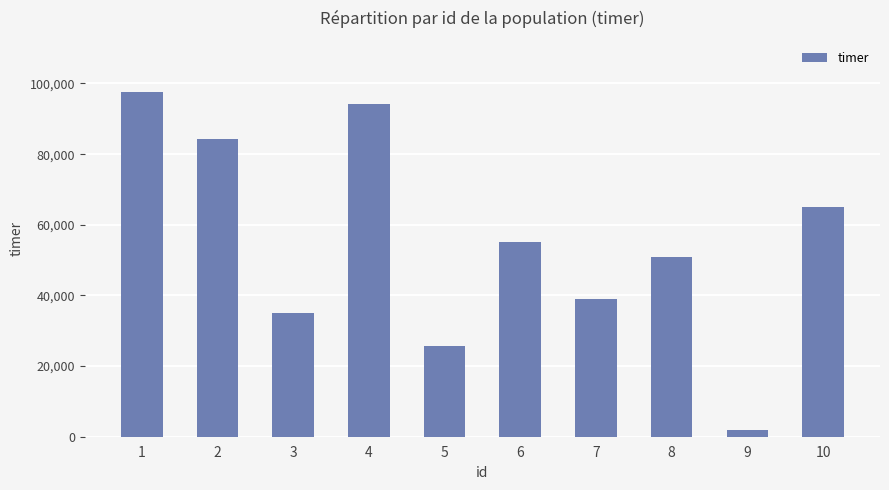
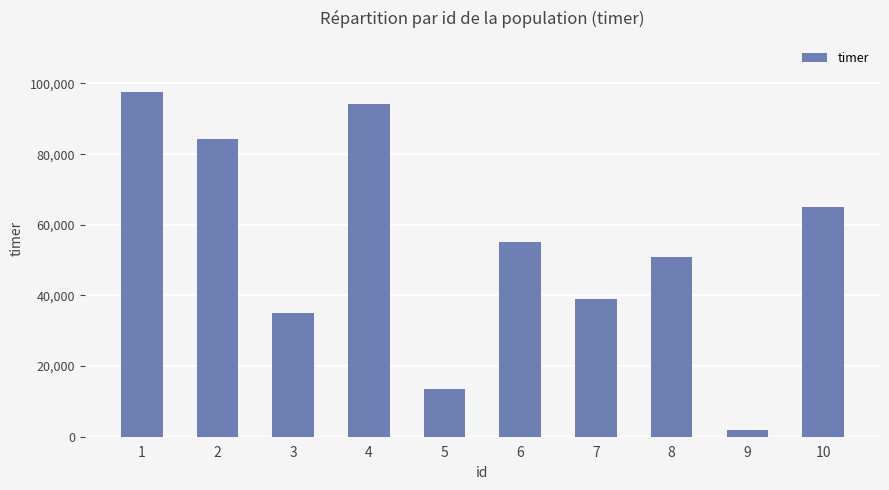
5: 26,000 -> 13,000
